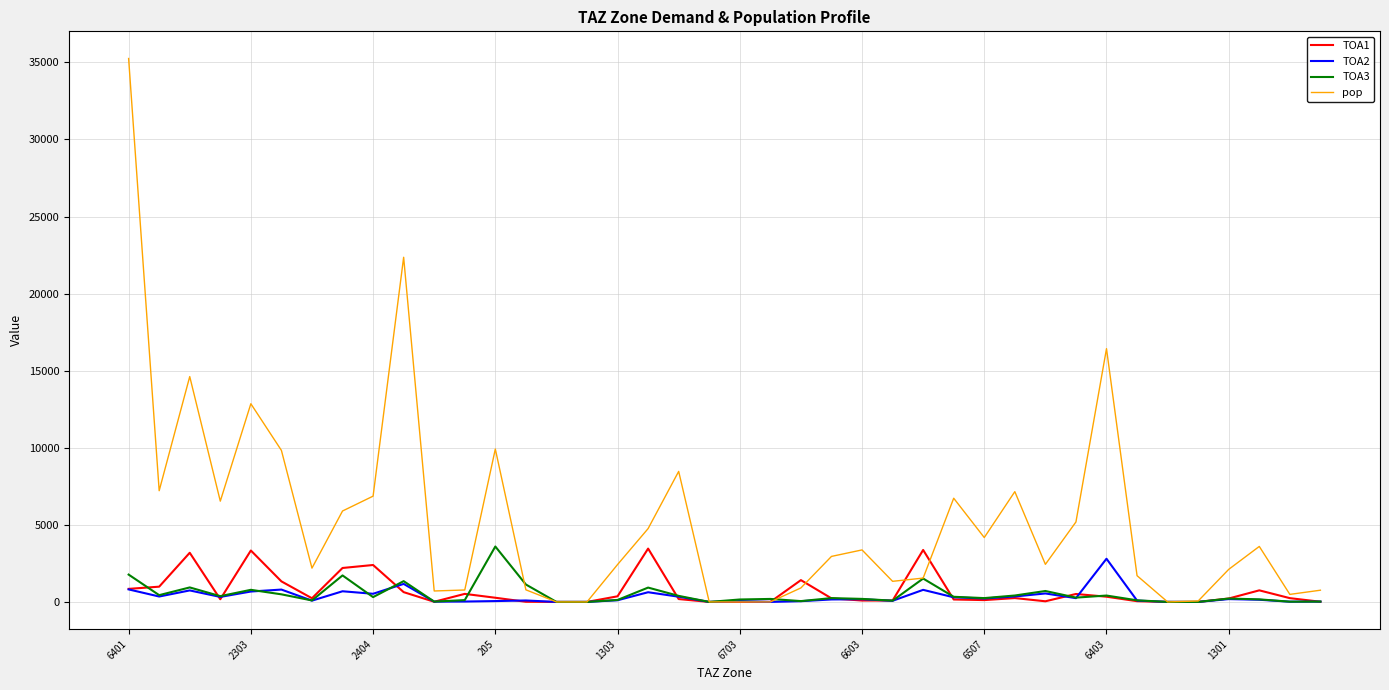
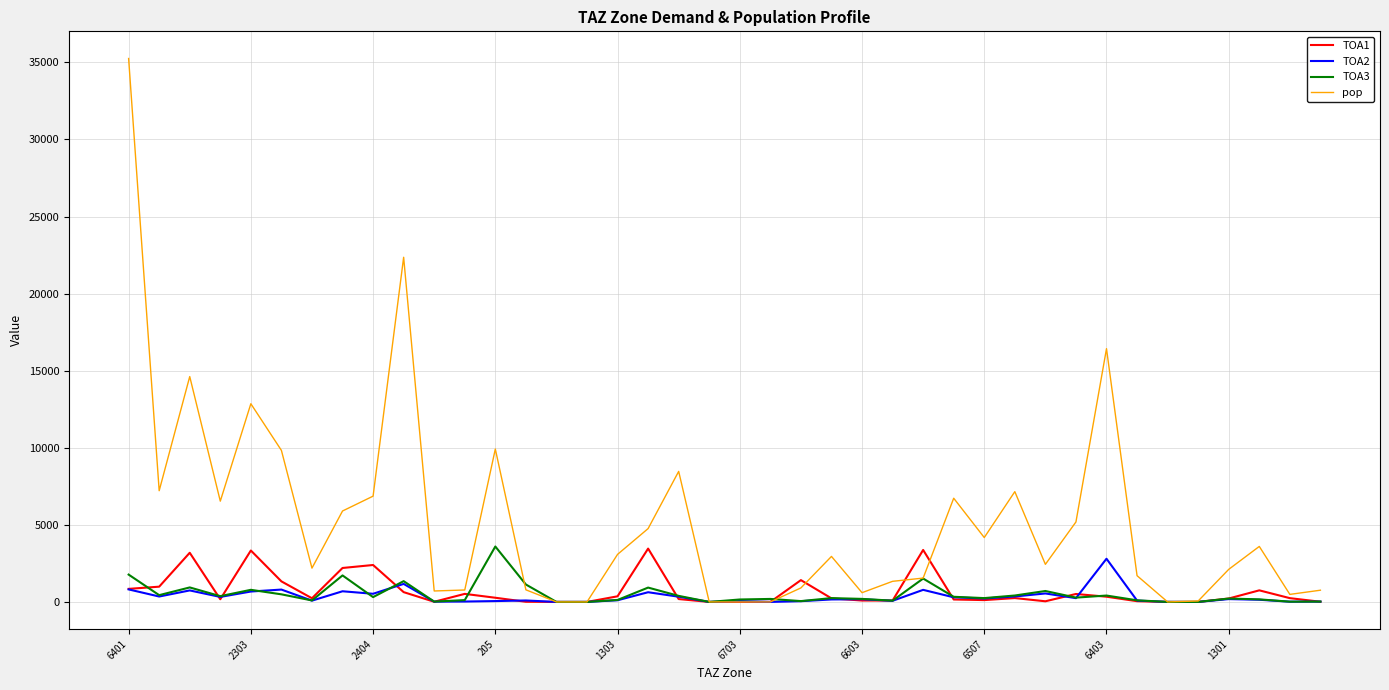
pop, 1303: 2400 -> 3100
pop, 6603: 3400 -> 600
